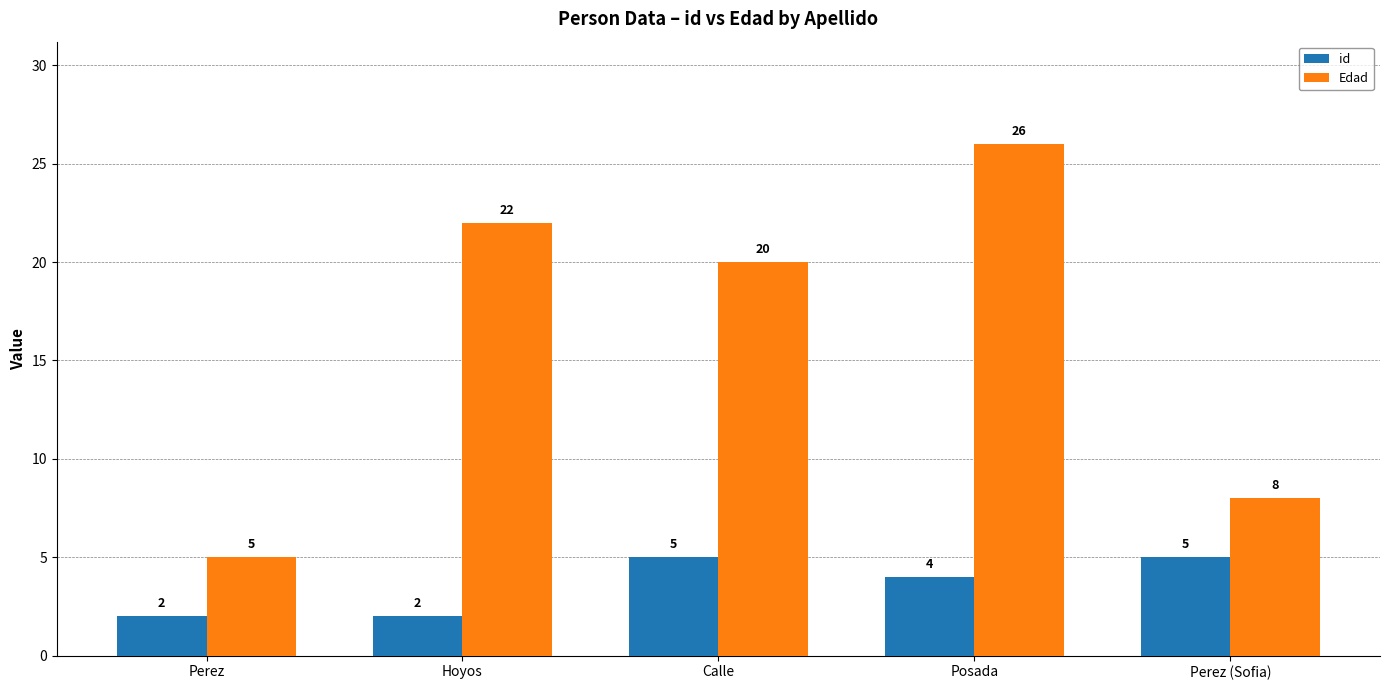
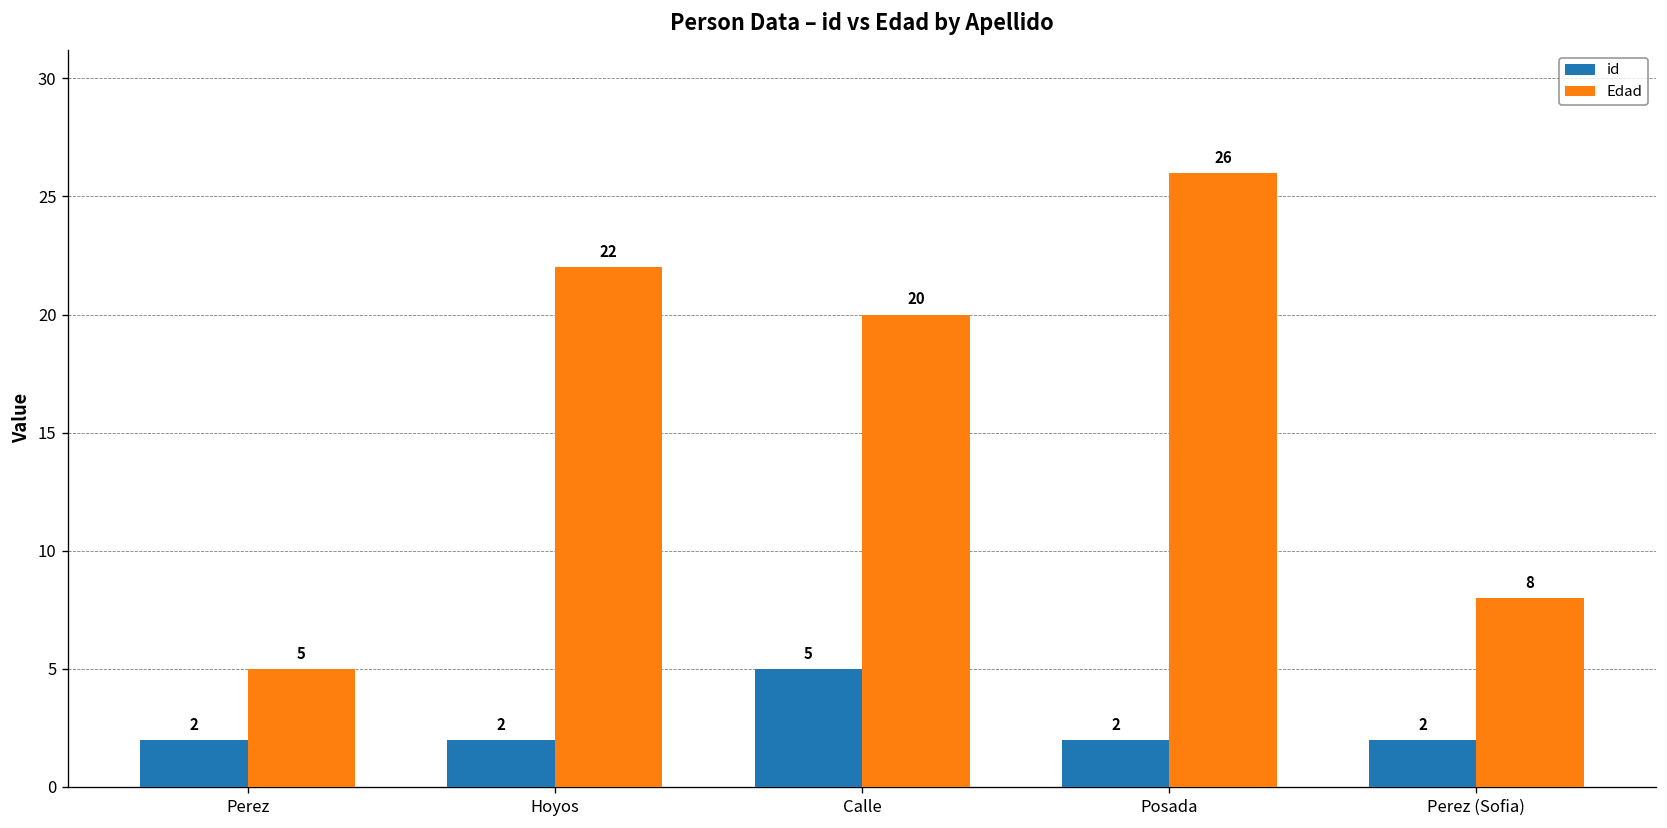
id, Posada: 4 -> 2
id, Perez (Sofia): 5 -> 2
